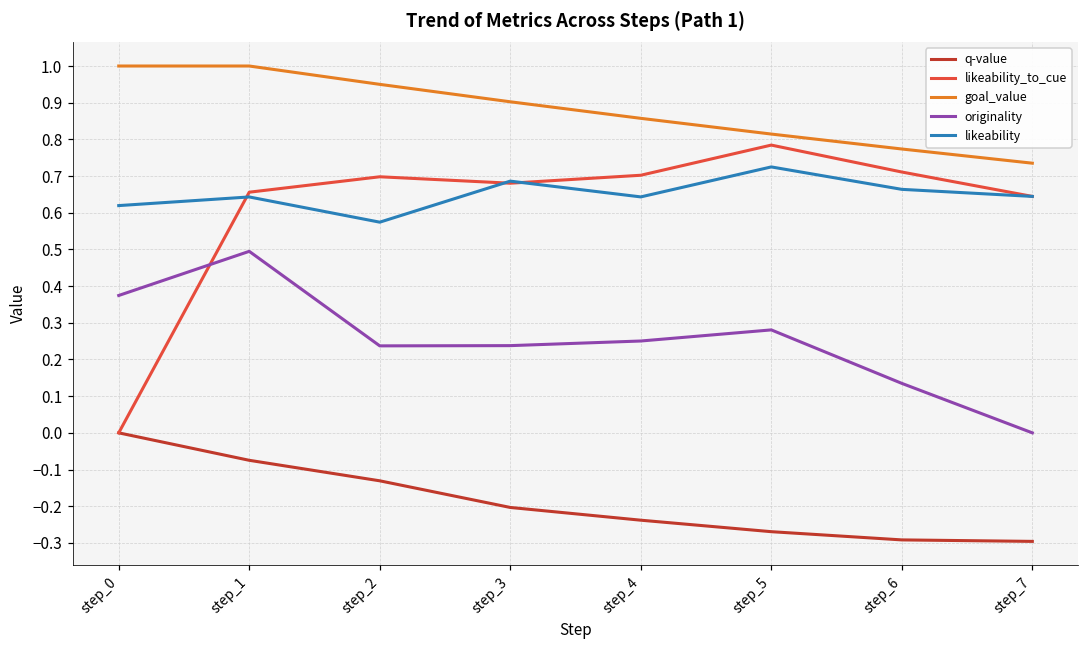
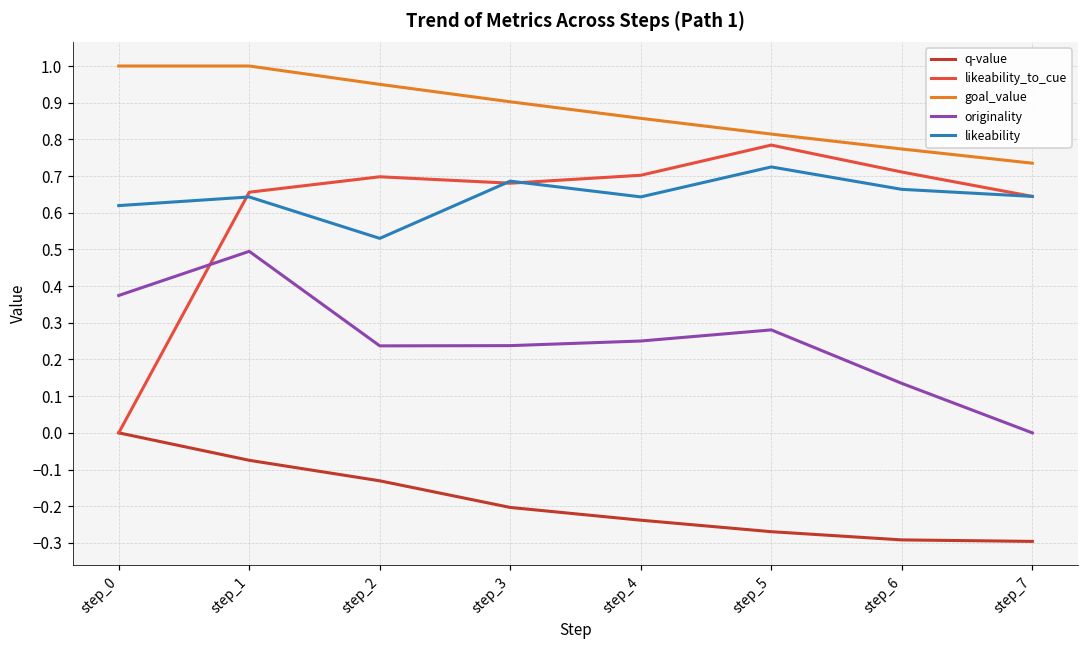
likeability, step_2: 0.57 -> 0.53
